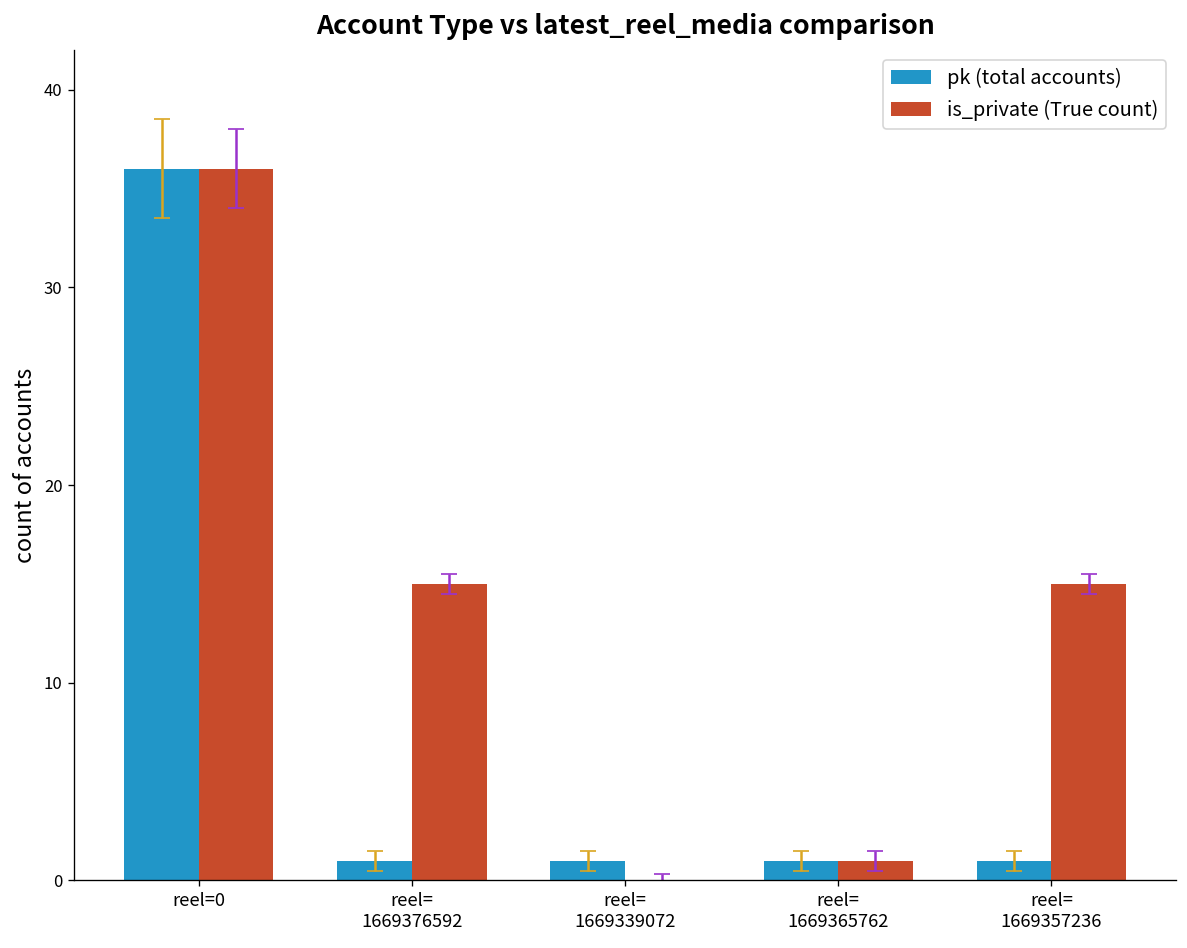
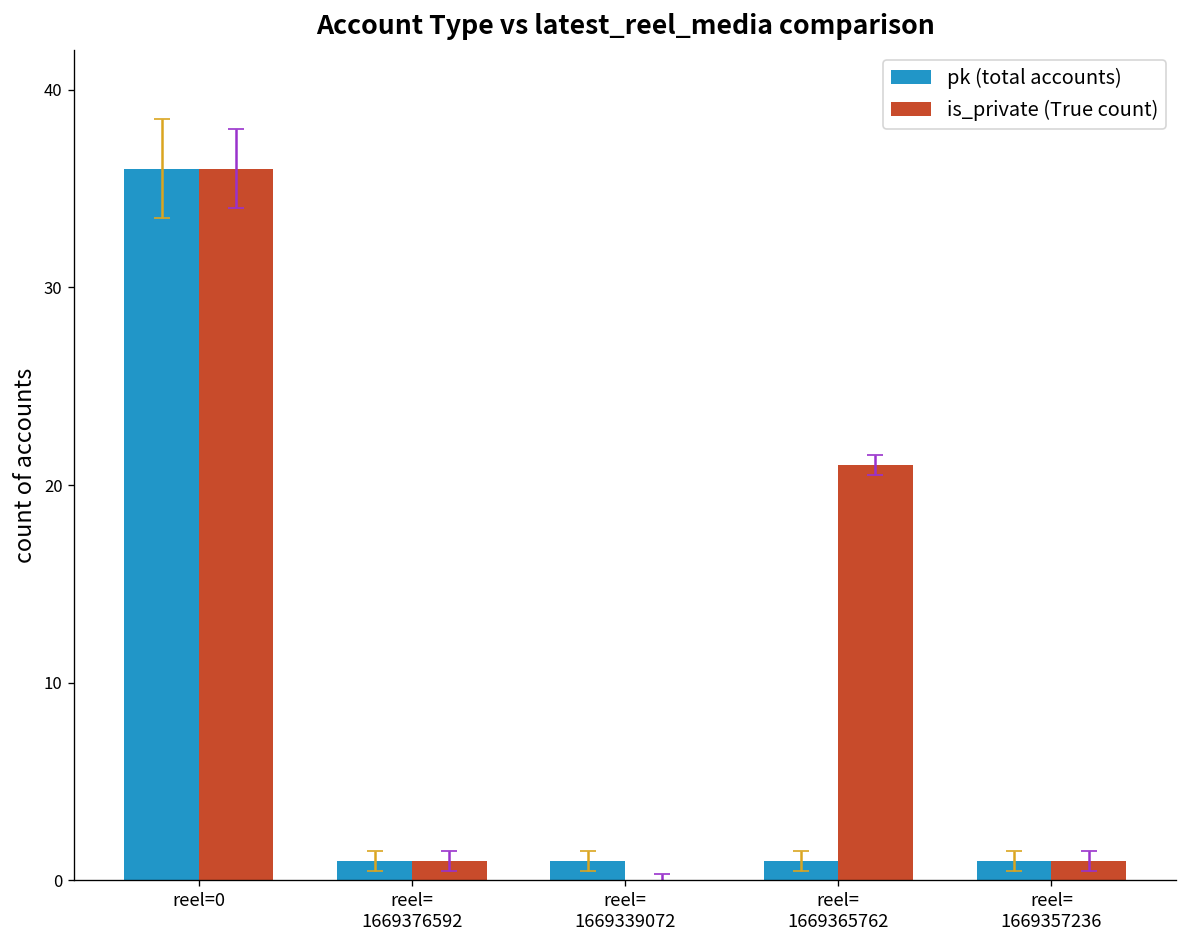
is_private (True count), reel= 1669376592: 15 -> 1
is_private (True count), reel= 1669365762: 1 -> 21
is_private (True count), reel= 1669357236: 15 -> 1
